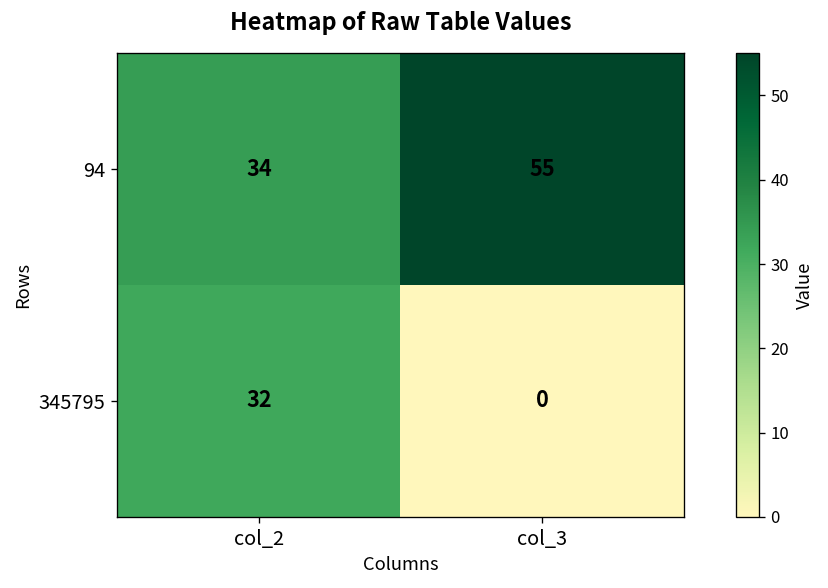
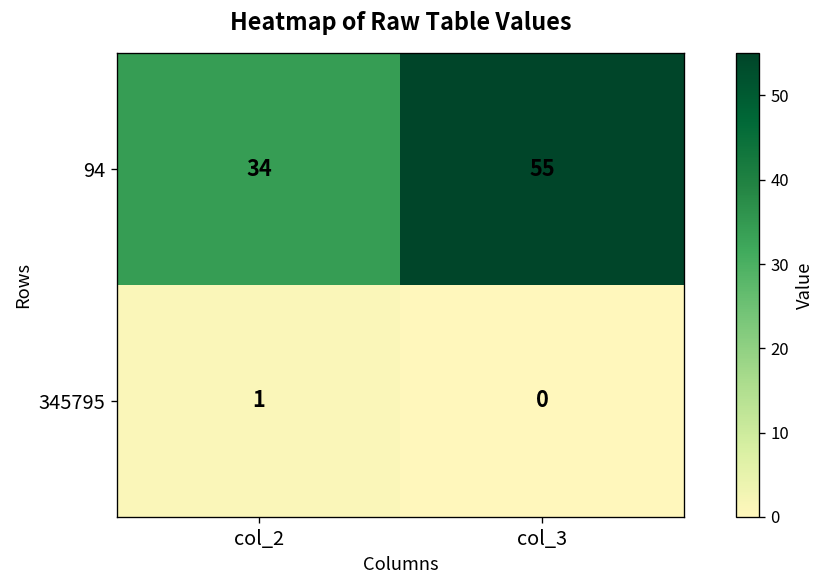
345795, col_2: 32 -> 1
